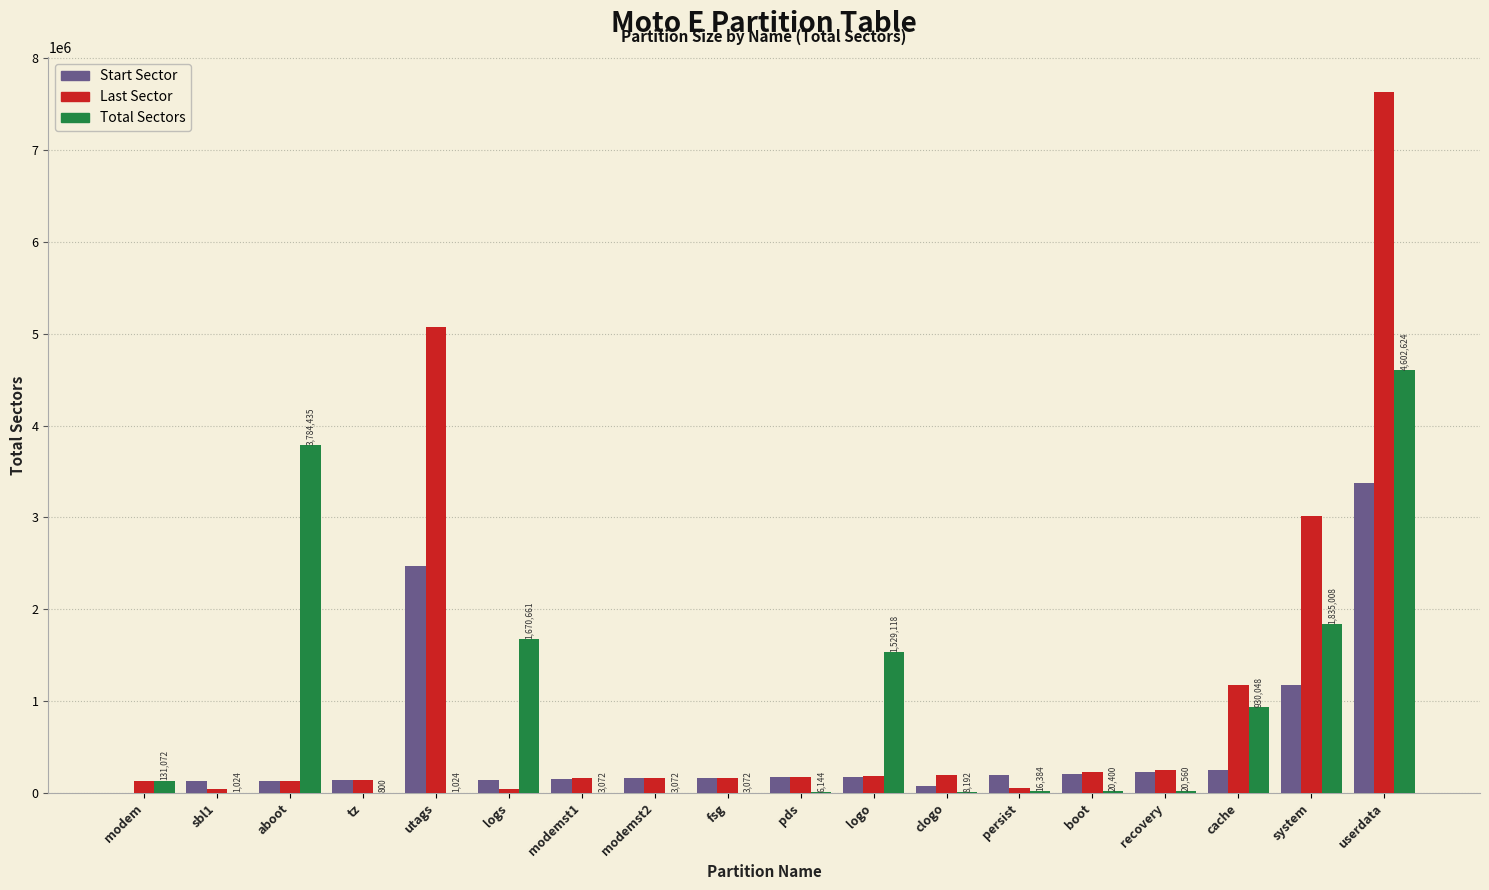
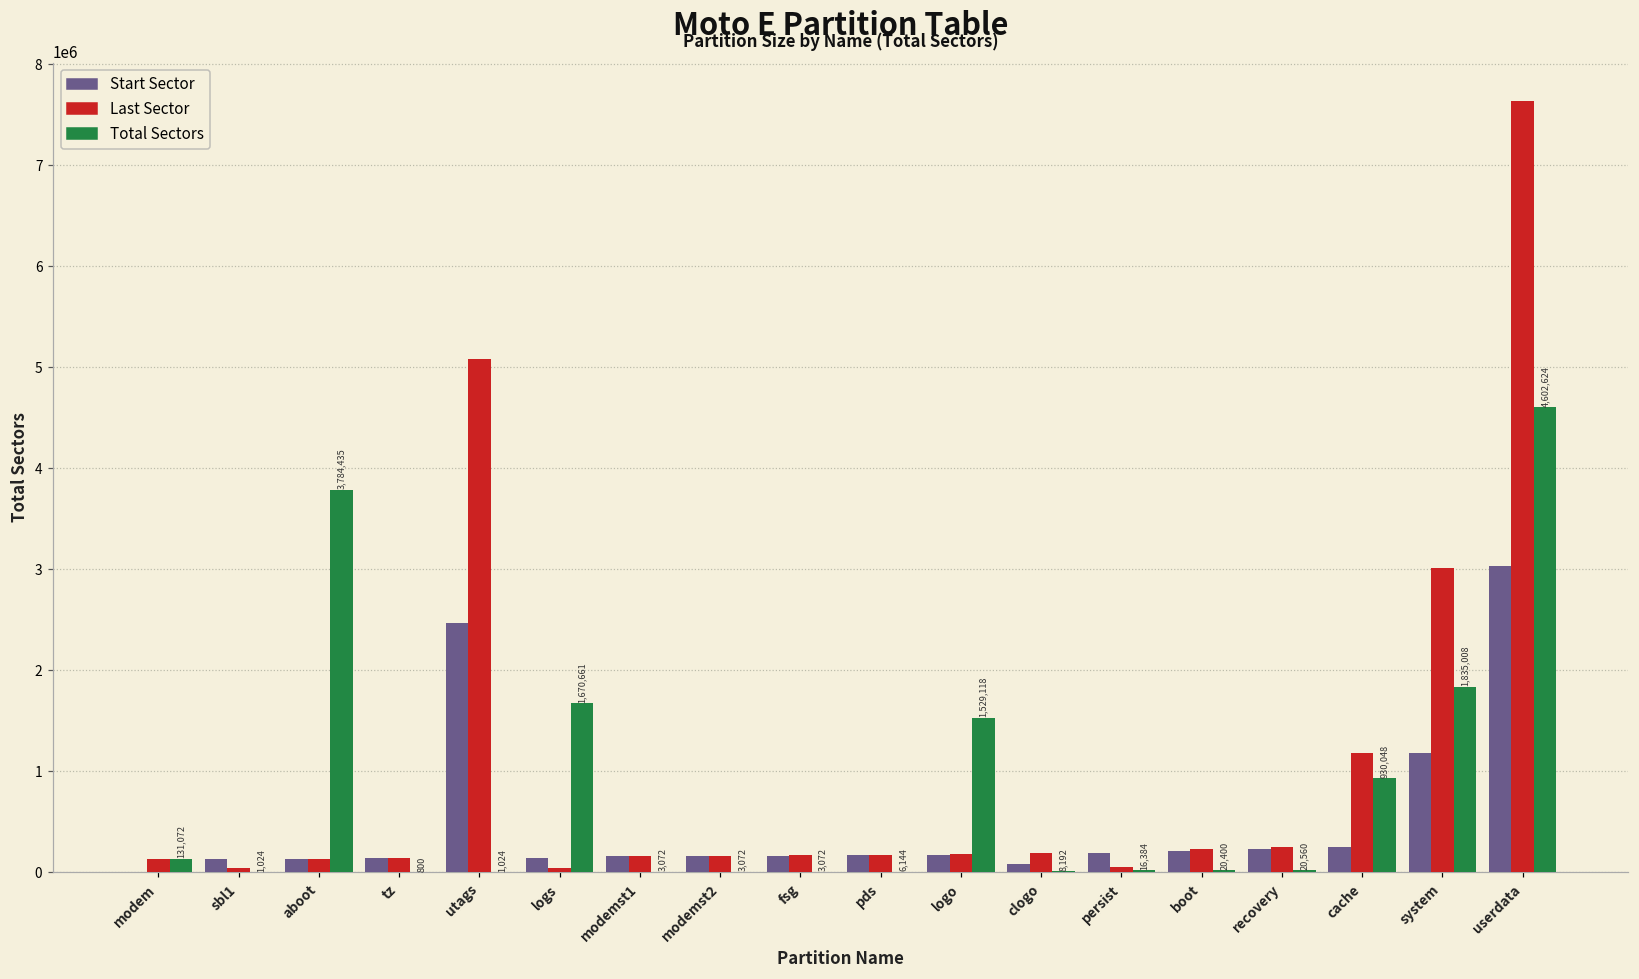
Start Sector, userdata: 3400000 -> 3000000
